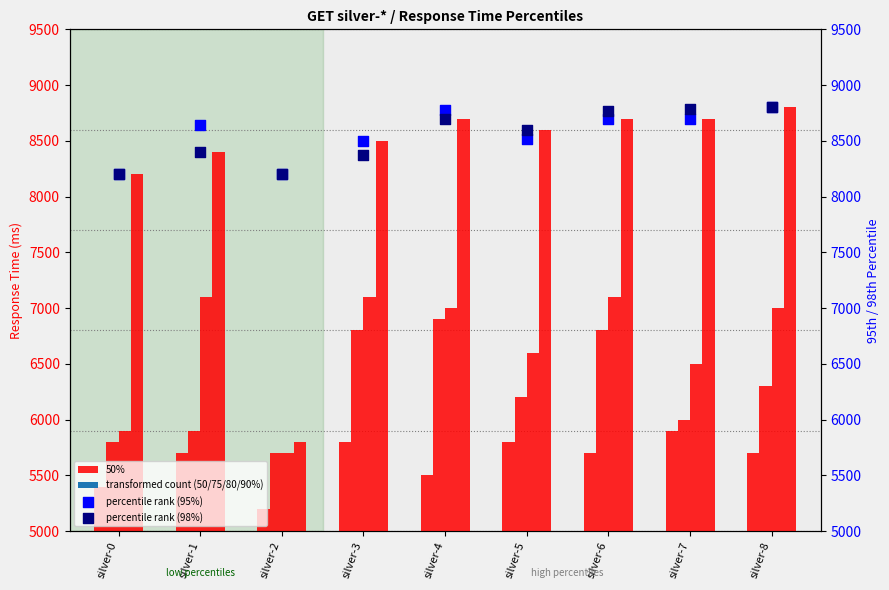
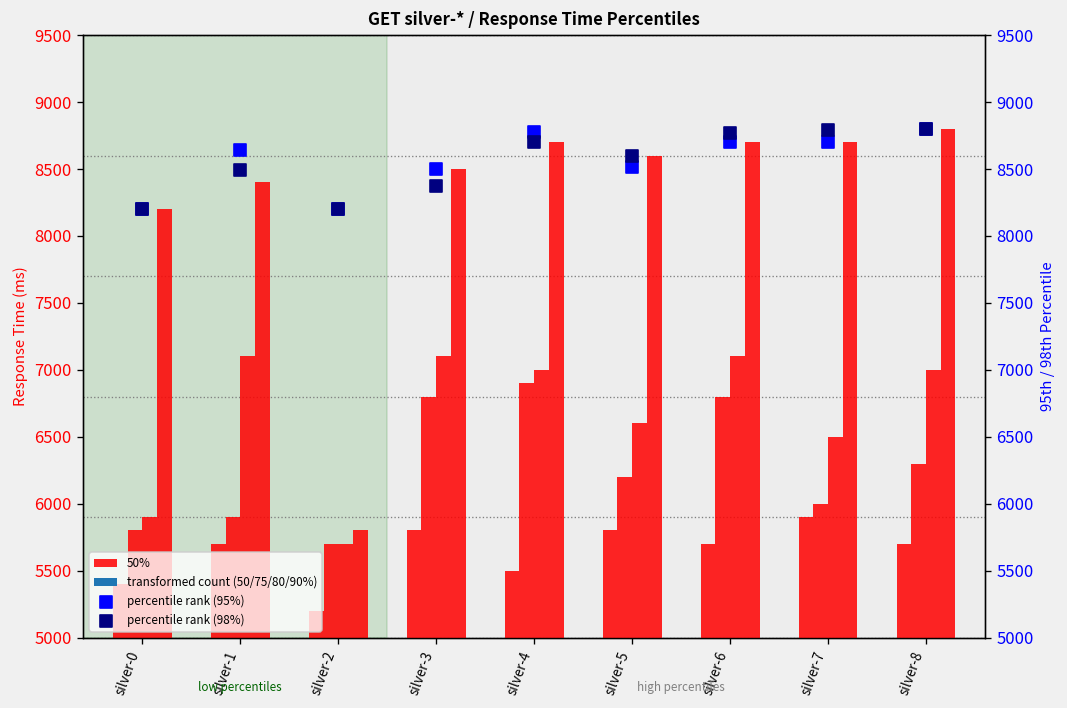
percentile rank (98%), silver-1: 8400 -> 8500
